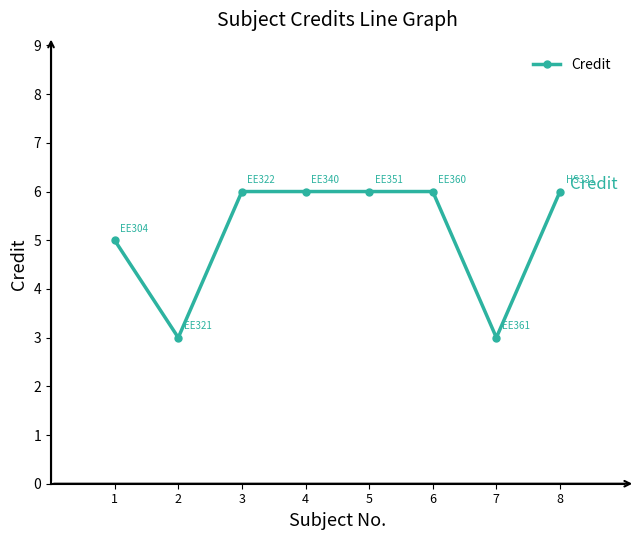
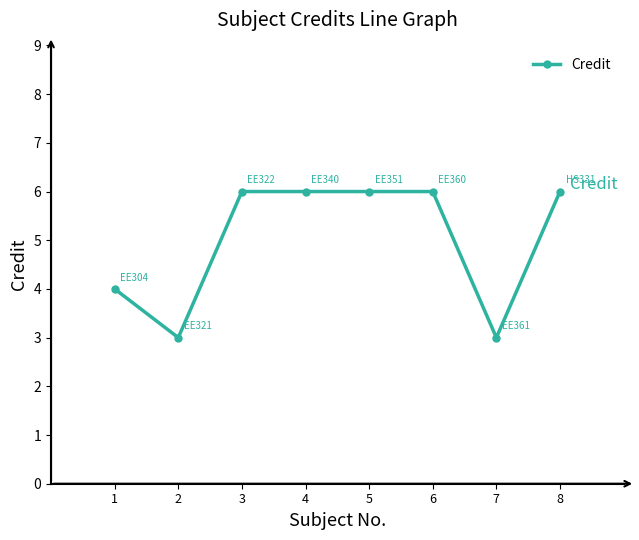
1: 5 -> 4
